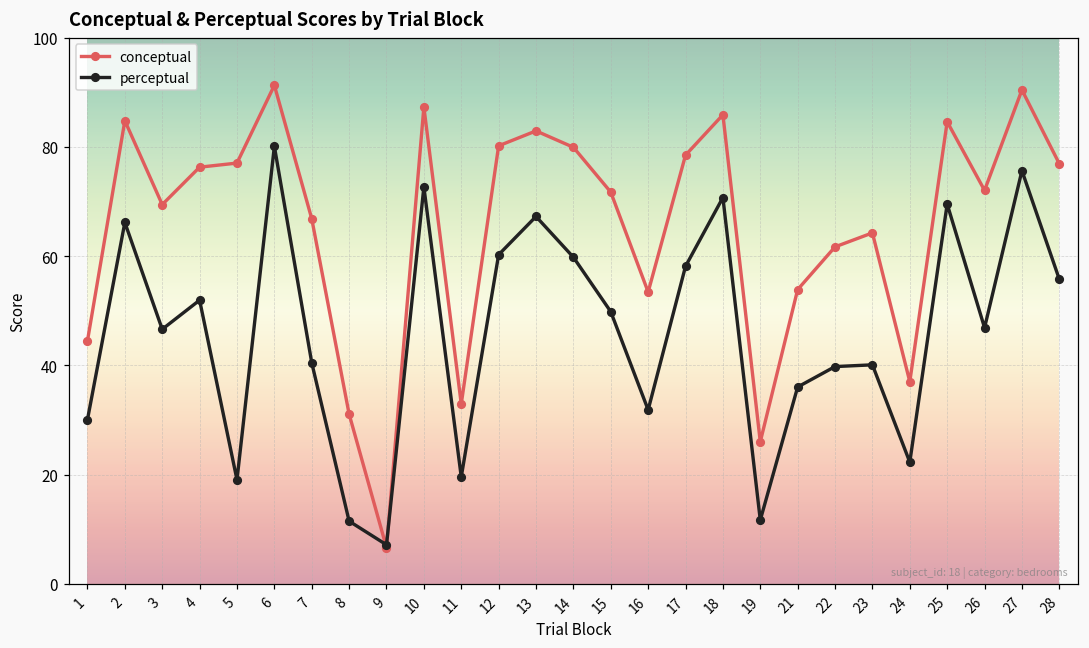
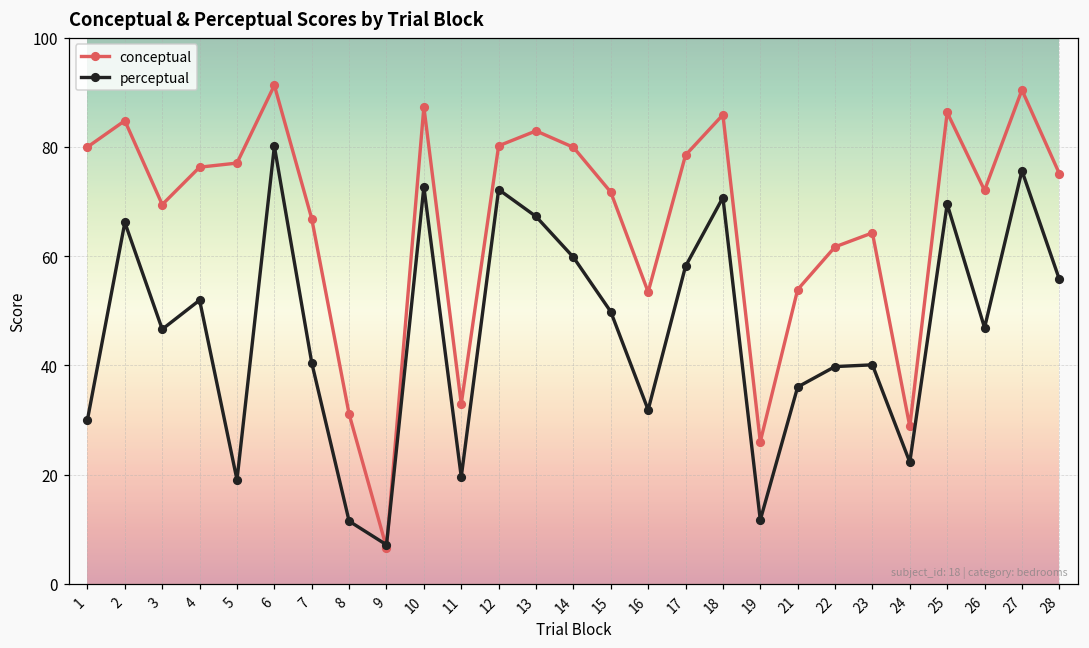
conceptual, 1: 44 -> 80
perceptual, 12: 60 -> 72
conceptual, 24: 37 -> 29
conceptual, 25: 85 -> 86
conceptual, 28: 77 -> 75
